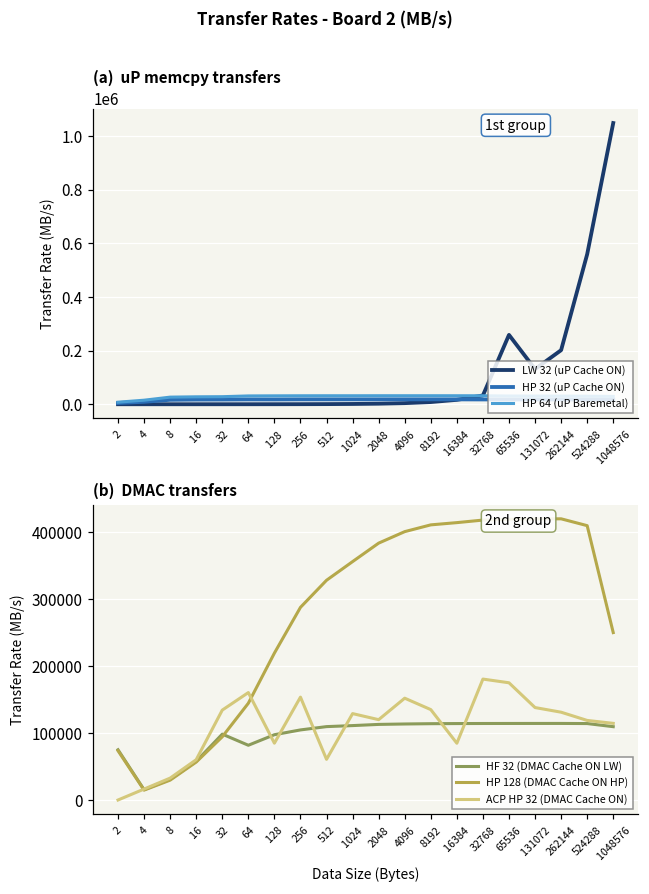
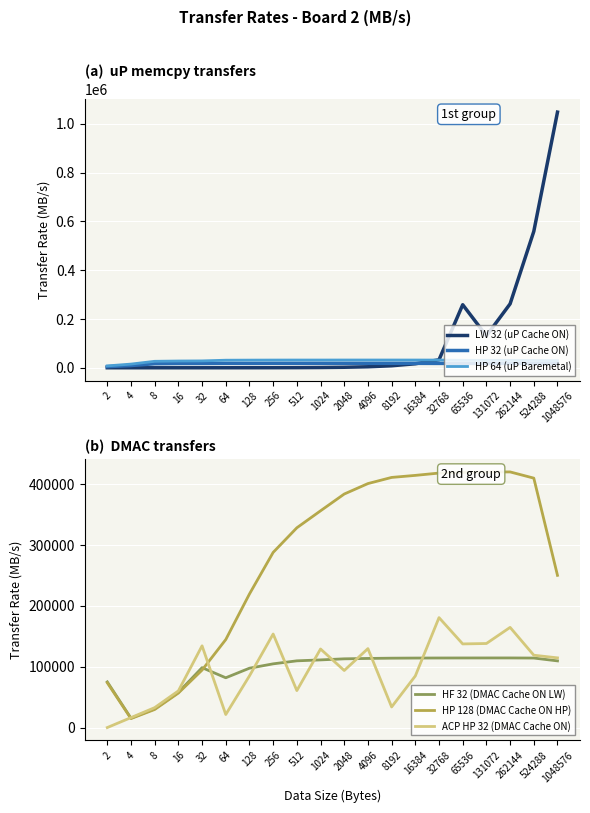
(a) uP memcpy transfers, LW 32 (uP Cache ON), 262144: 200000 -> 260000
(b) DMAC transfers, ACP HP 32 (DMAC Cache ON), 64: 160000 -> 20000
(b) DMAC transfers, ACP HP 32 (DMAC Cache ON), 2048: 120000 -> 90000
(b) DMAC transfers, ACP HP 32 (DMAC Cache ON), 4096: 150000 -> 130000
(b) DMAC transfers, ACP HP 32 (DMAC Cache ON), 8192: 140000 -> 30000
(b) DMAC transfers, ACP HP 32 (DMAC Cache ON), 65536: 180000 -> 140000
(b) DMAC transfers, ACP HP 32 (DMAC Cache ON), 262144: 130000 -> 160000
